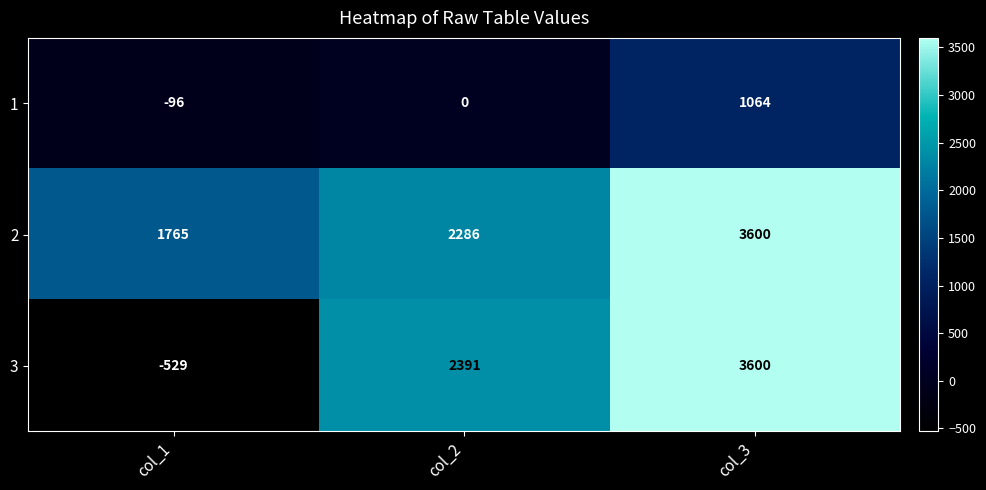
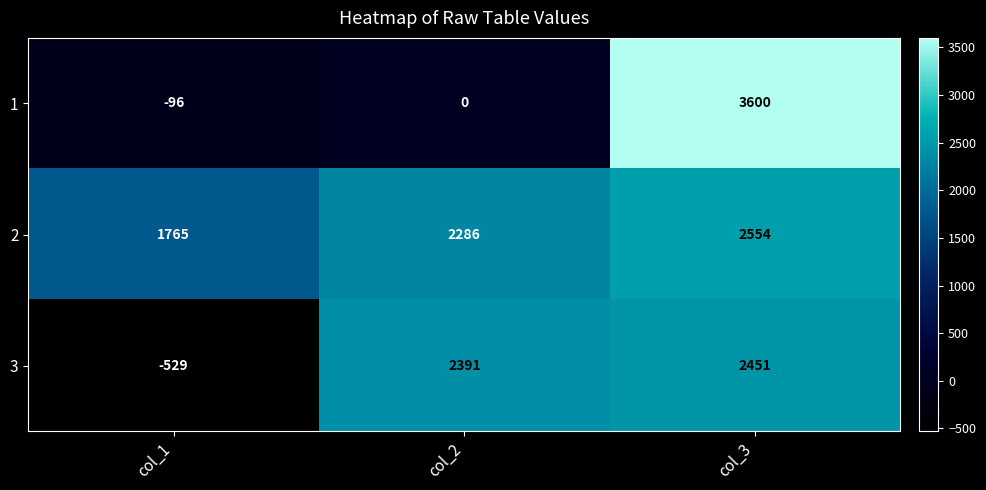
1, col_3: 1064 -> 3600
2, col_3: 3600 -> 2554
3, col_3: 3600 -> 2451
